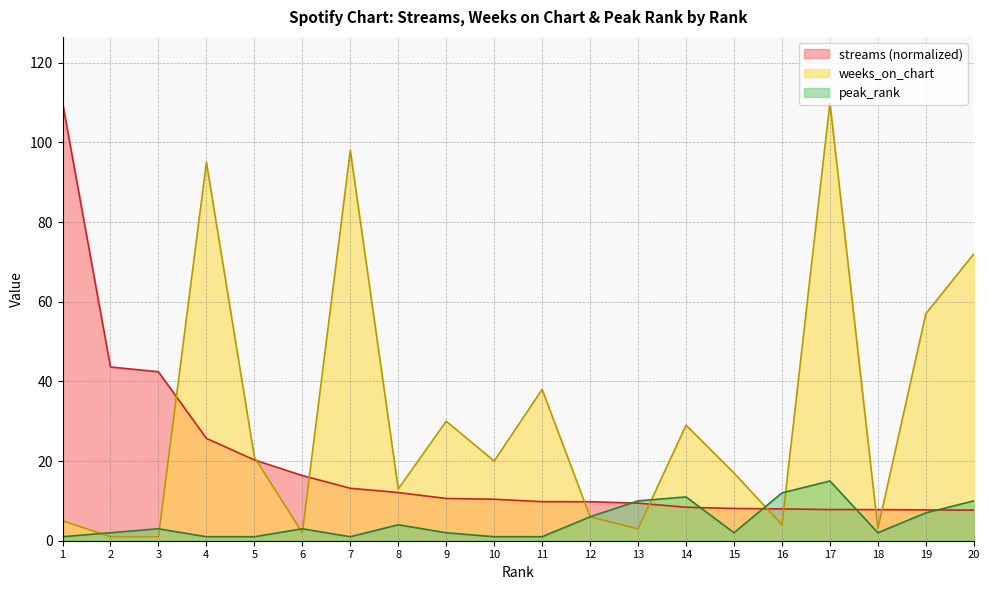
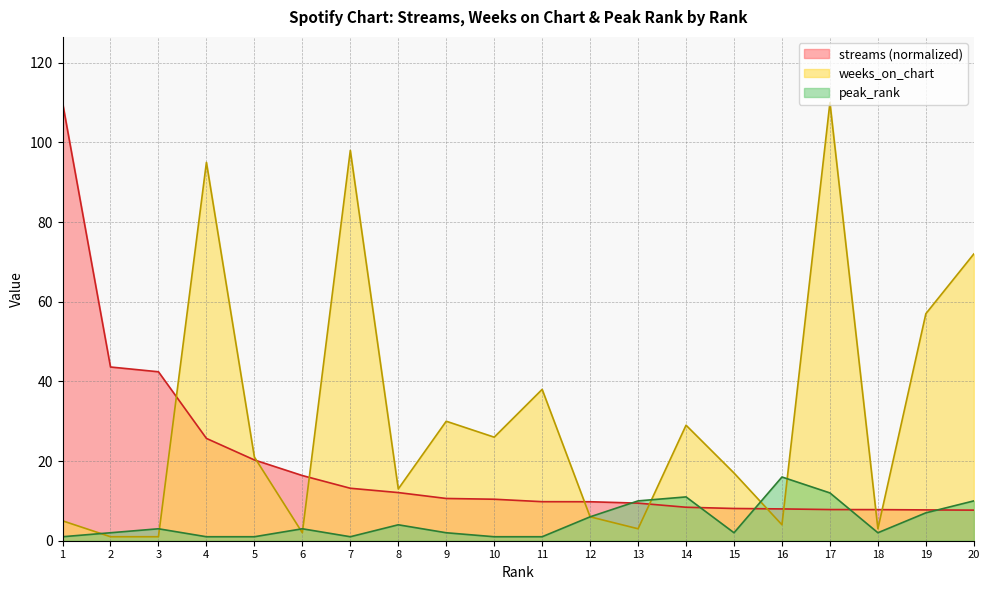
weeks_on_chart, 10: 20 -> 26
peak_rank, 16: 12 -> 16
peak_rank, 17: 15 -> 12
